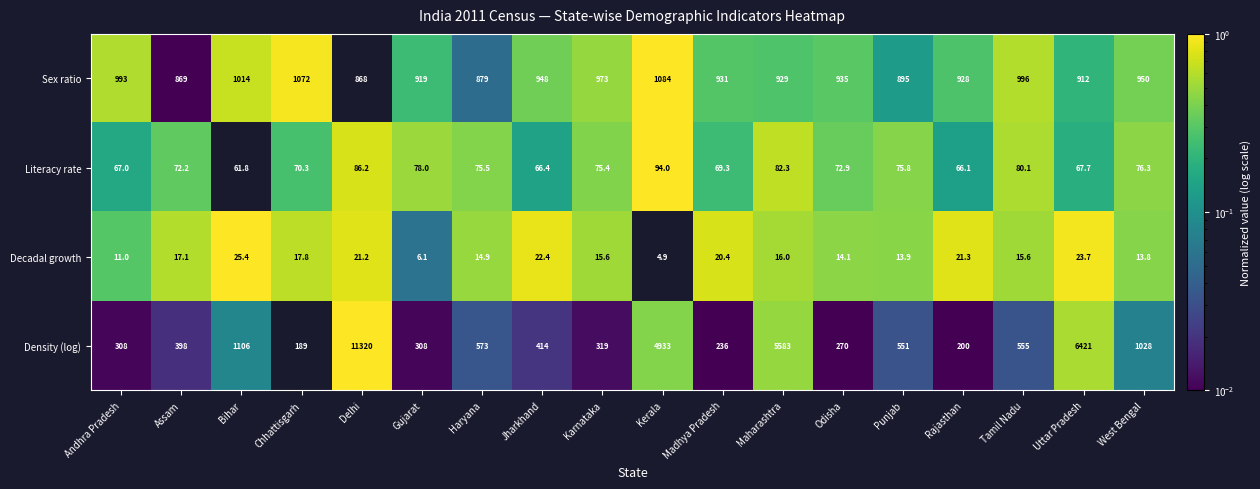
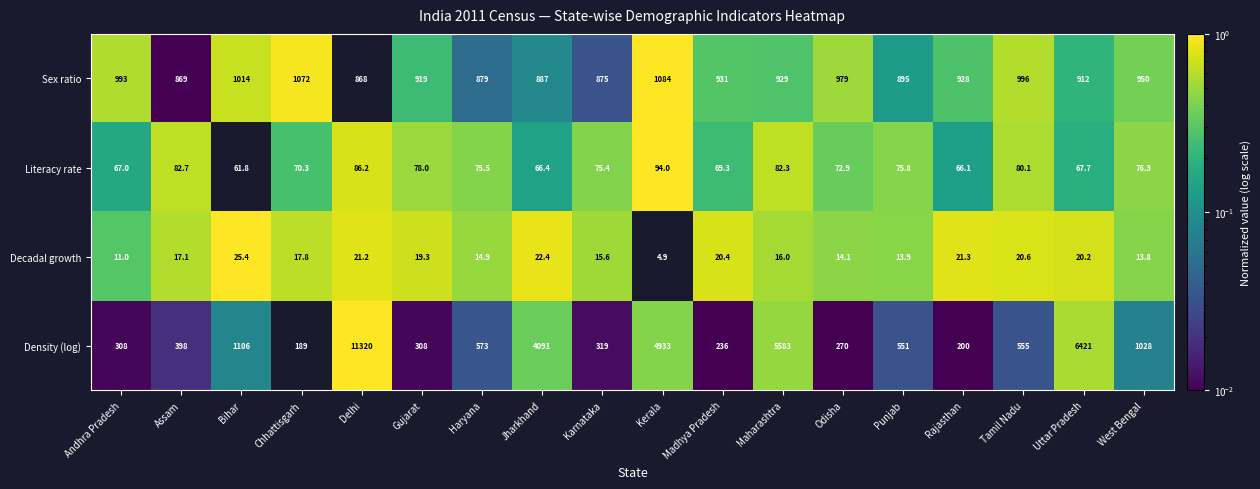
Sex ratio, Jharkhand: 948 -> 887
Sex ratio, Karnataka: 973 -> 875
Sex ratio, Odisha: 935 -> 979
Literacy rate, Assam: 72.2 -> 82.7
Decadal growth, Gujarat: 6.1 -> 19.3
Decadal growth, Tamil Nadu: 15.6 -> 20.6
Decadal growth, Uttar Pradesh: 23.7 -> 20.2
Density (log), Jharkhand: 414 -> 4091
